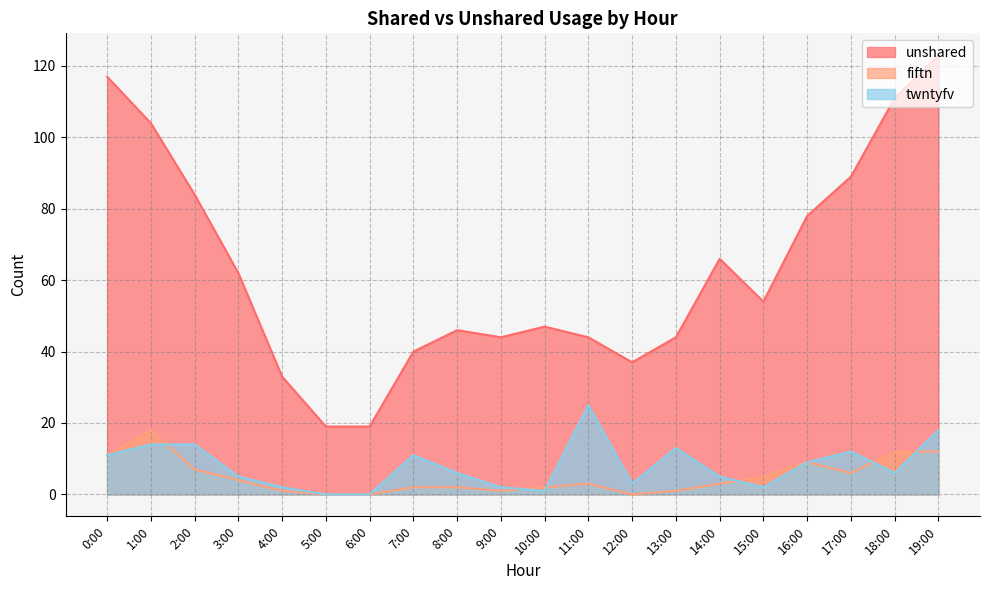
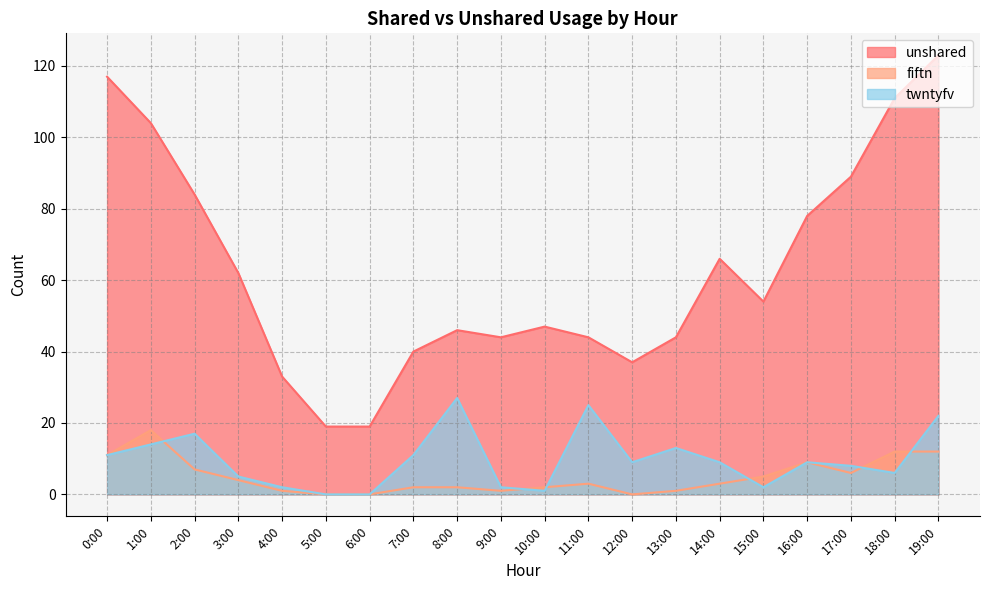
twntyfv, 2:00: 14 -> 17
twntyfv, 8:00: 6 -> 27
twntyfv, 12:00: 3 -> 9
twntyfv, 14:00: 5 -> 9
twntyfv, 17:00: 12 -> 8
twntyfv, 19:00: 18 -> 22
